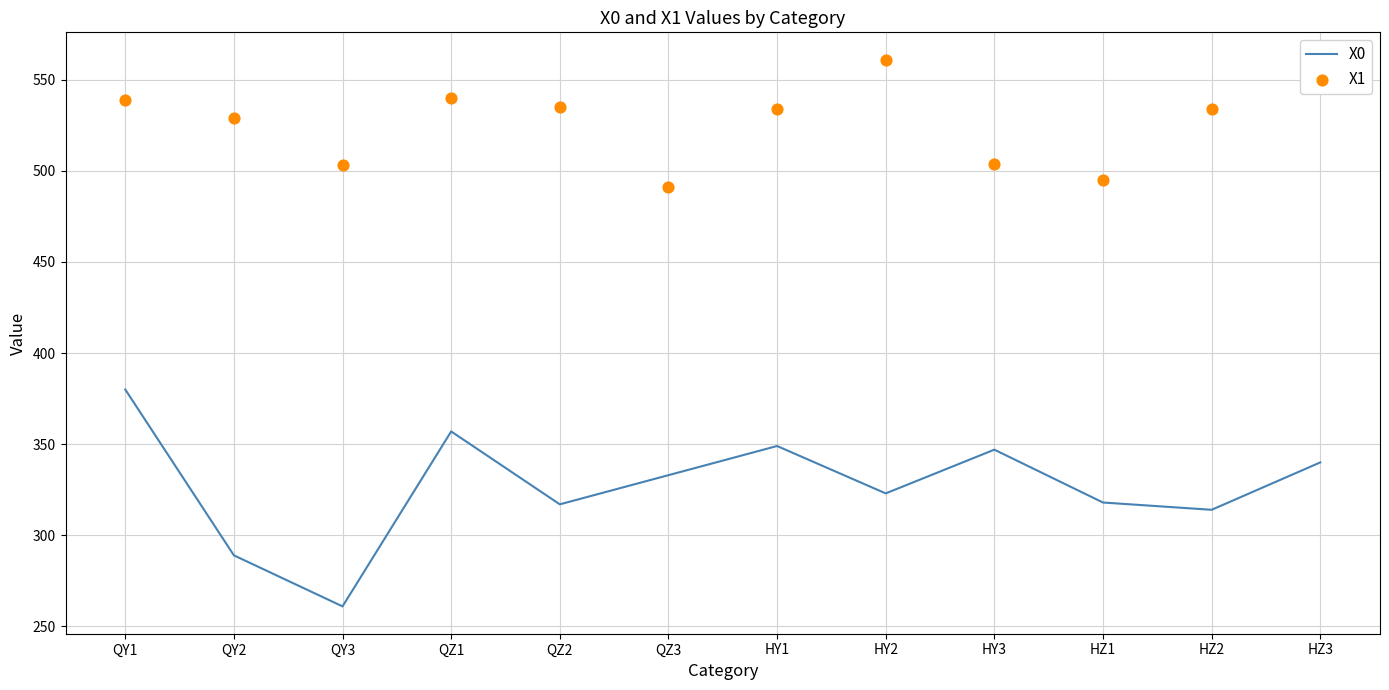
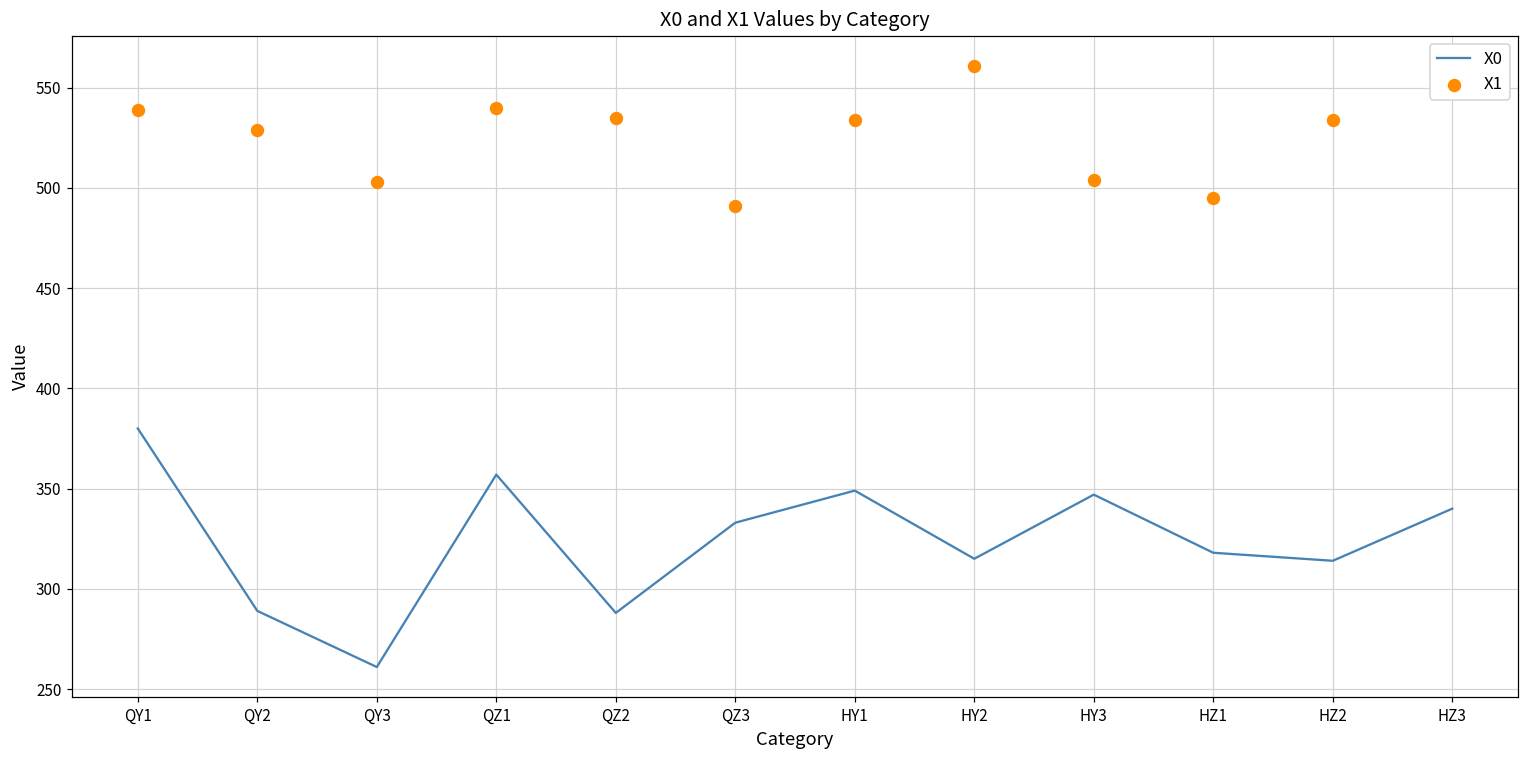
X0, QZ2: 317 -> 288
X0, HY2: 323 -> 315
